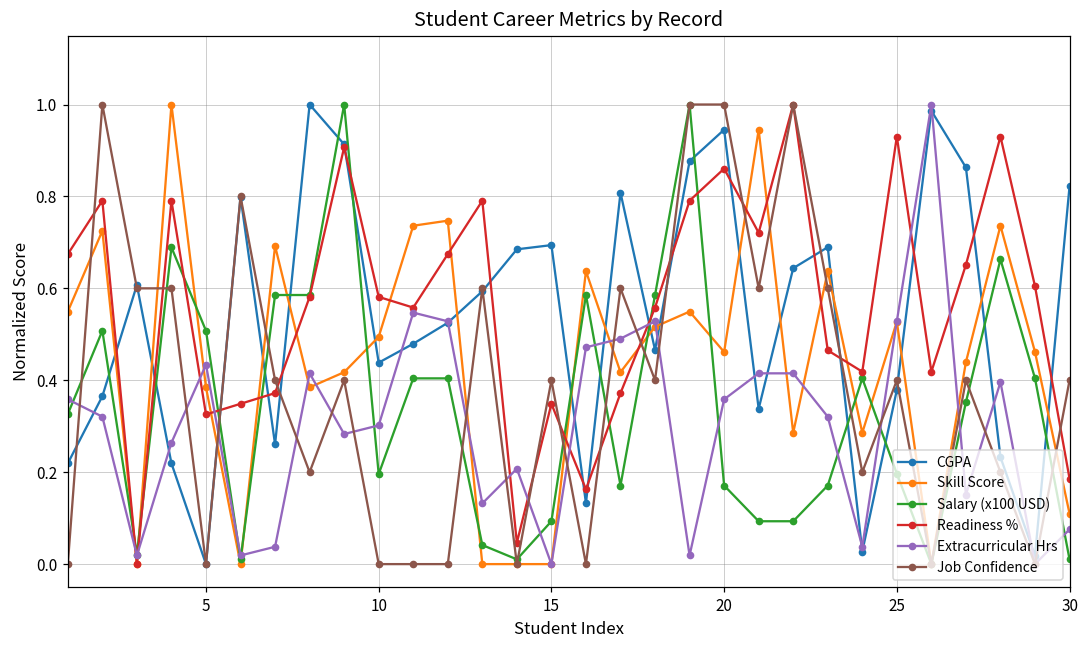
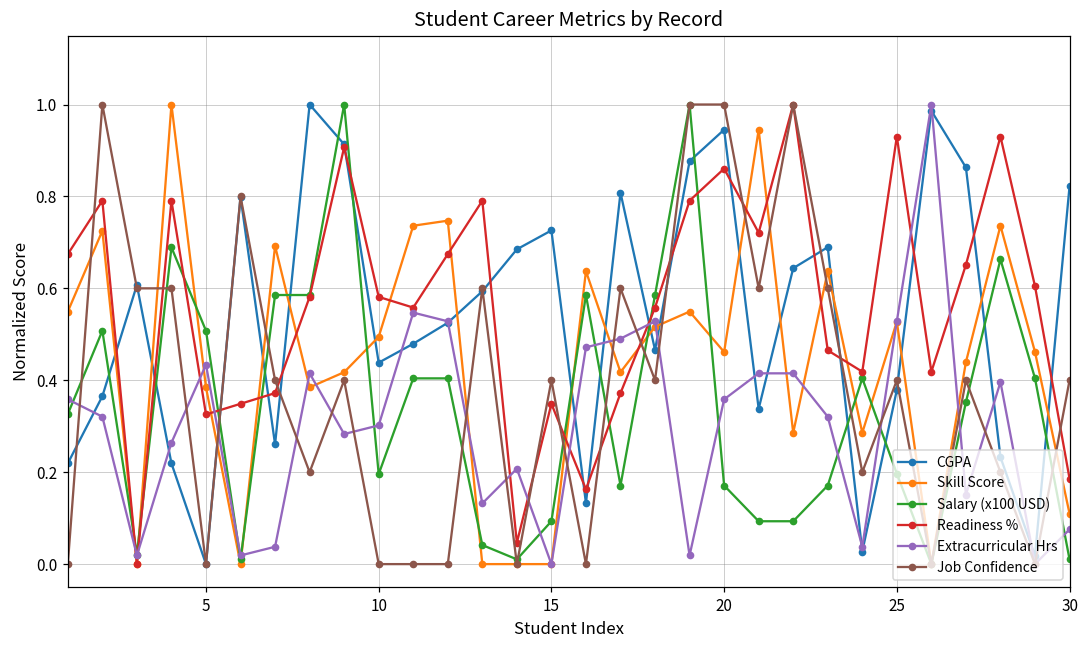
CGPA, 15: 0.69 -> 0.73
